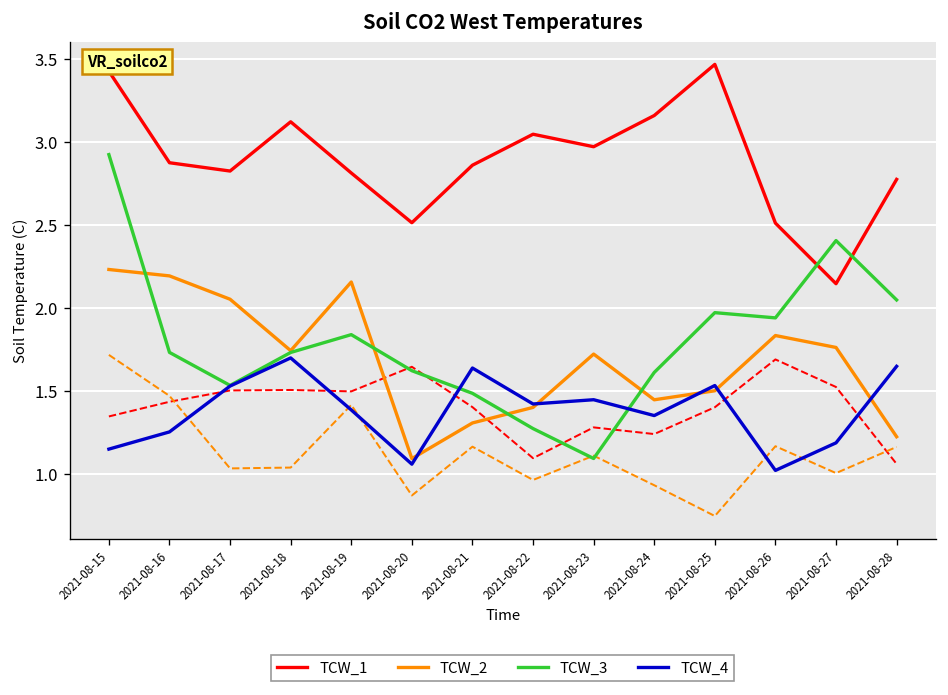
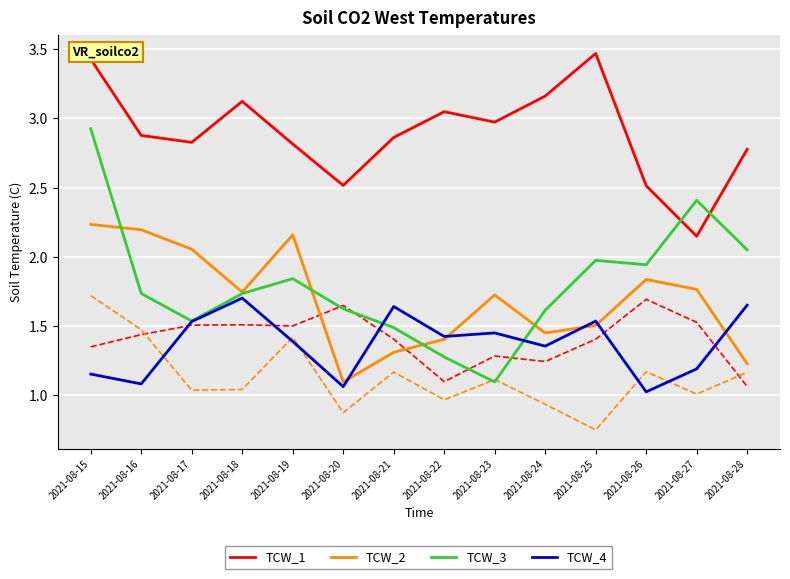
TCW_4, 2021-08-16: 1.26 -> 1.08
